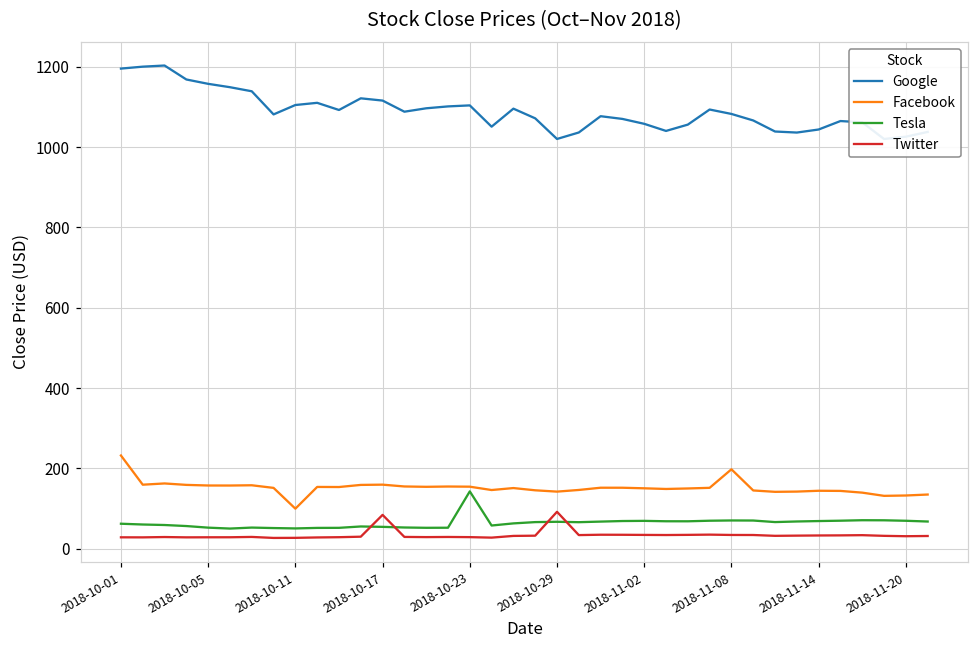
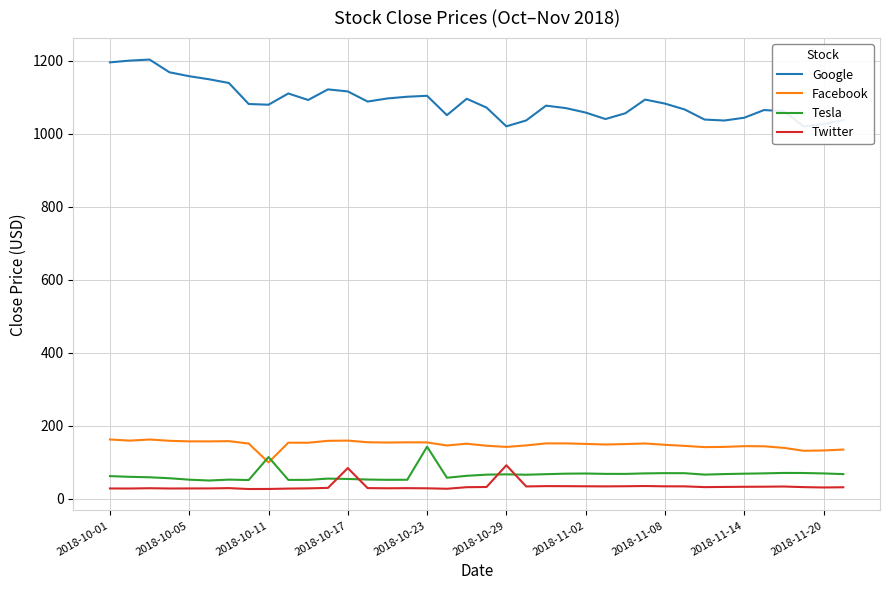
Facebook, 2018-10-01: 230 -> 160
Google, 2018-10-11: 1100 -> 1080
Tesla, 2018-10-11: 50 -> 110
Facebook, 2018-11-08: 200 -> 150
